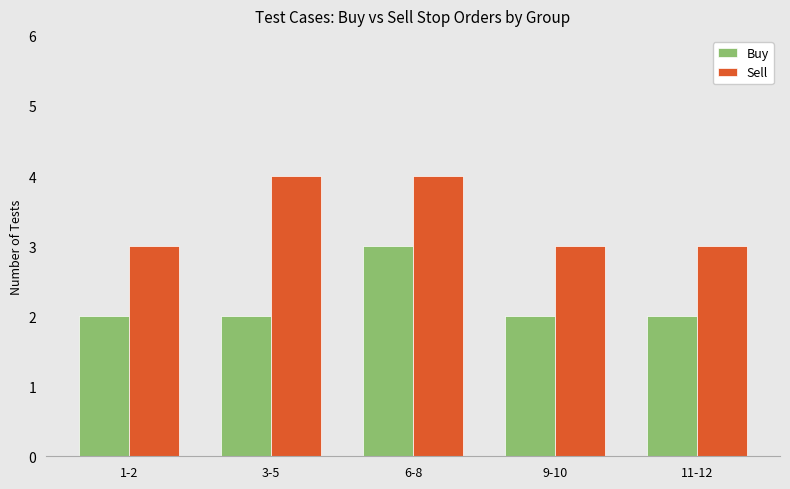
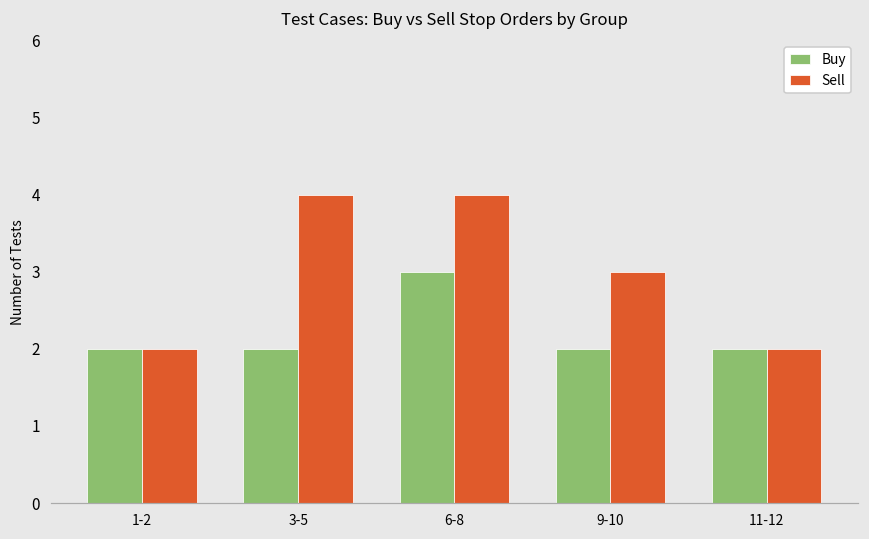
Sell, 1-2: 3 -> 2
Sell, 11-12: 3 -> 2
